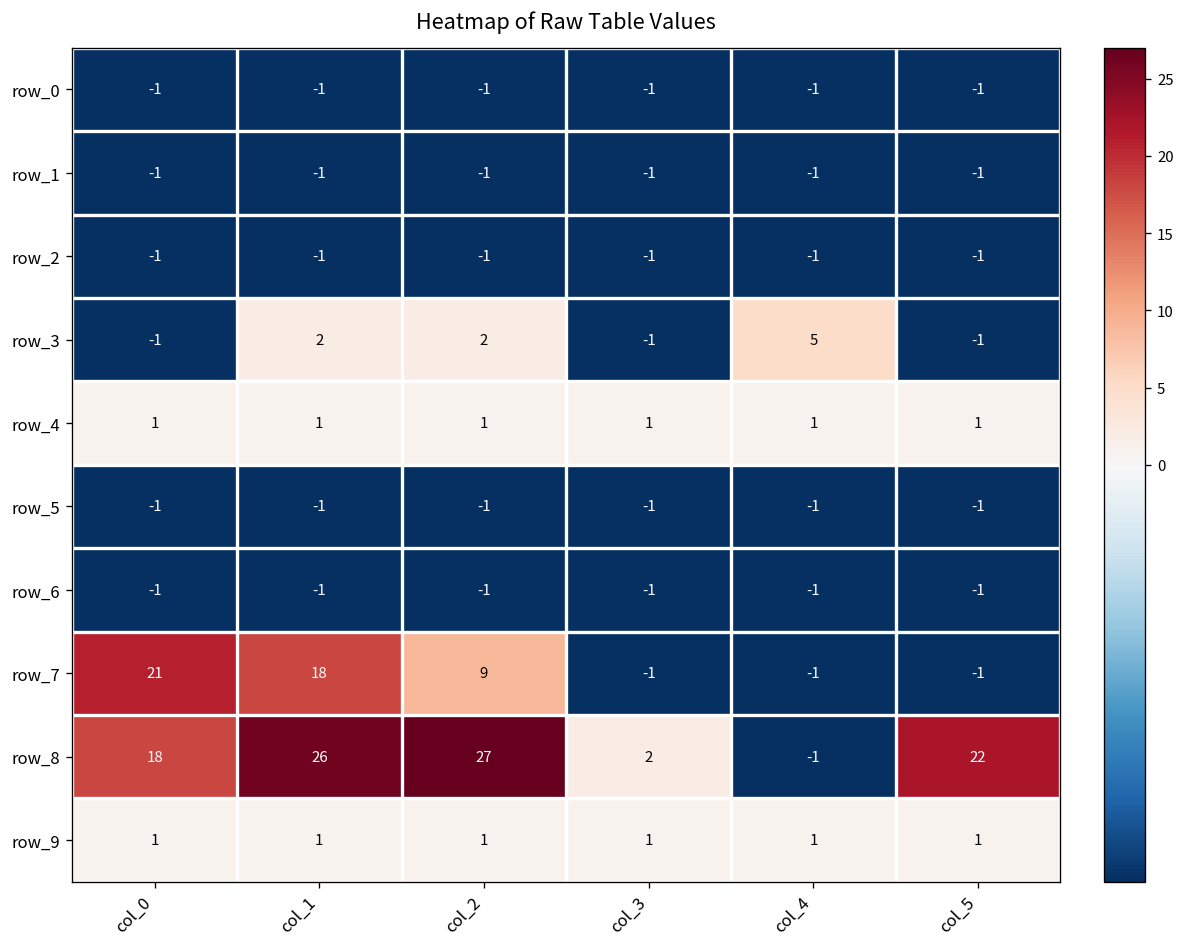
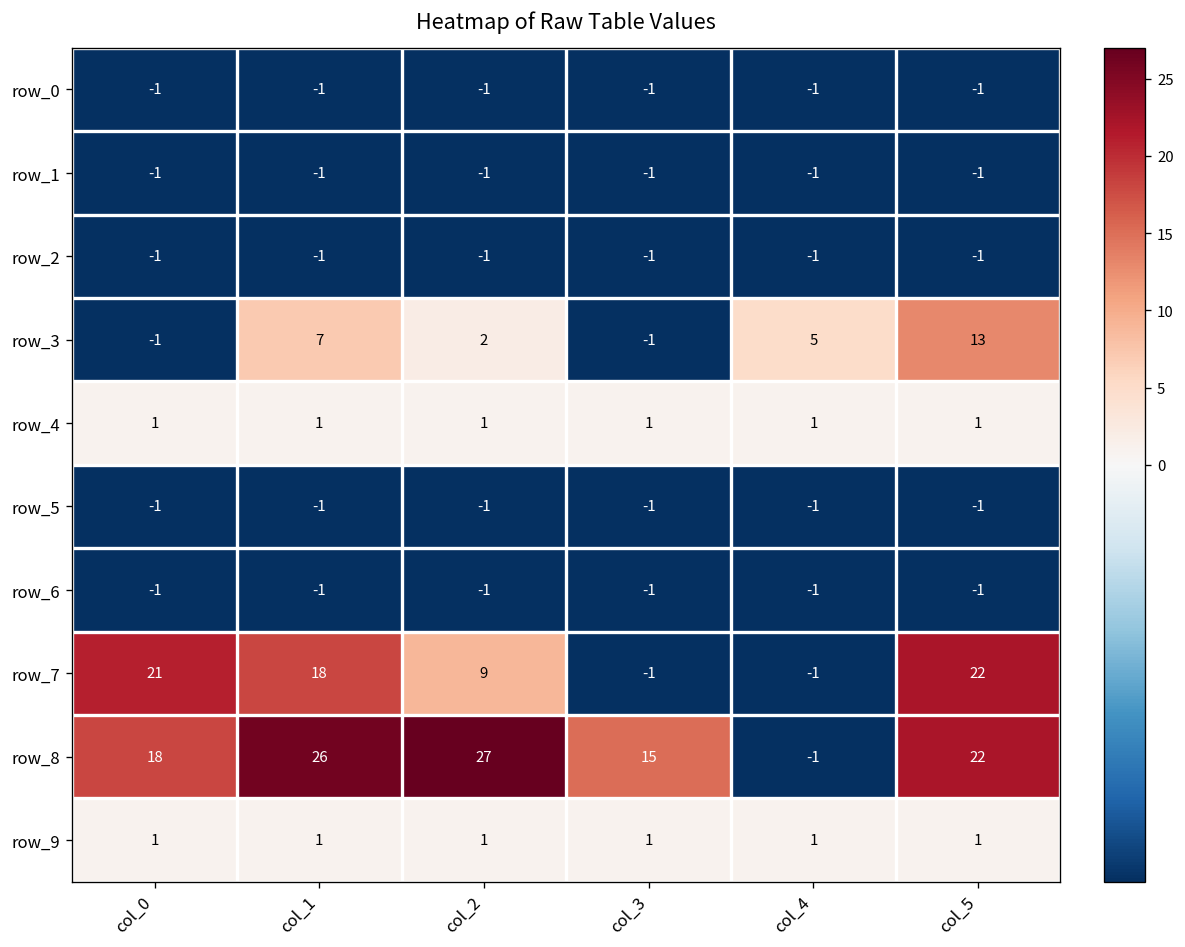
row_3, col_1: 2 -> 7
row_3, col_5: -1 -> 13
row_7, col_5: -1 -> 22
row_8, col_3: 2 -> 15
